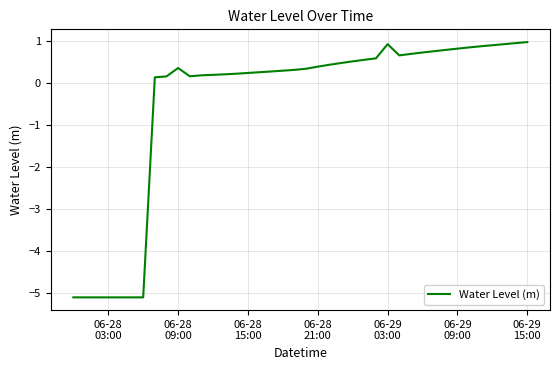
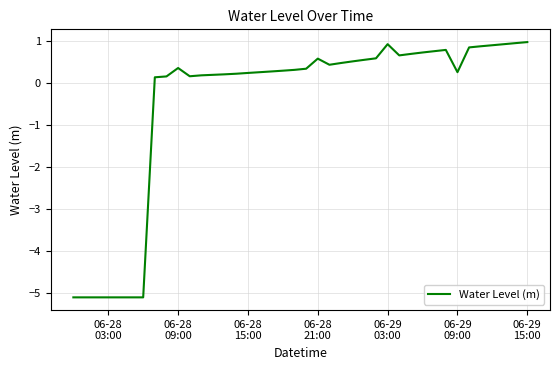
06-28 21:00: 0.4 -> 0.6
06-29 09:00: 0.8 -> 0.3
